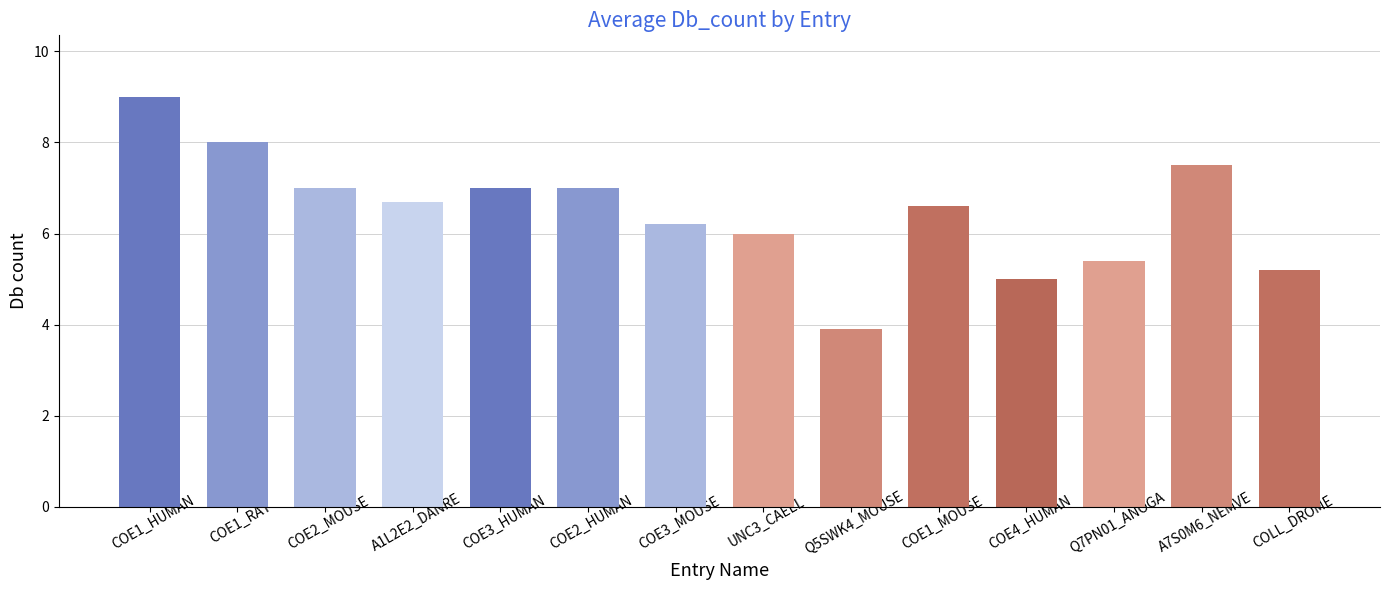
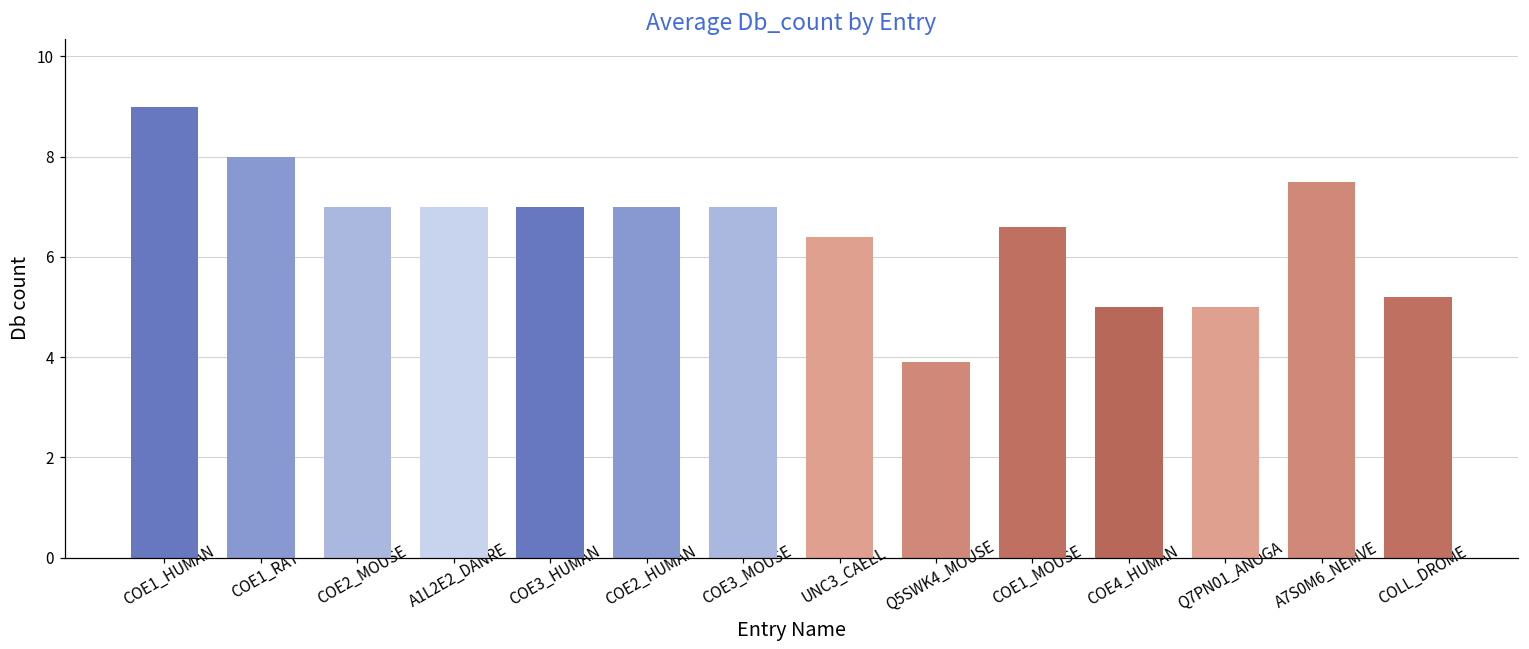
A1L2E2_DANRE: 6.7 -> 7.0
COE3_MOUSE: 6.2 -> 7.0
UNC3_CAEEL: 6.0 -> 6.4
Q7PN01_ANOGA: 5.4 -> 5.0
